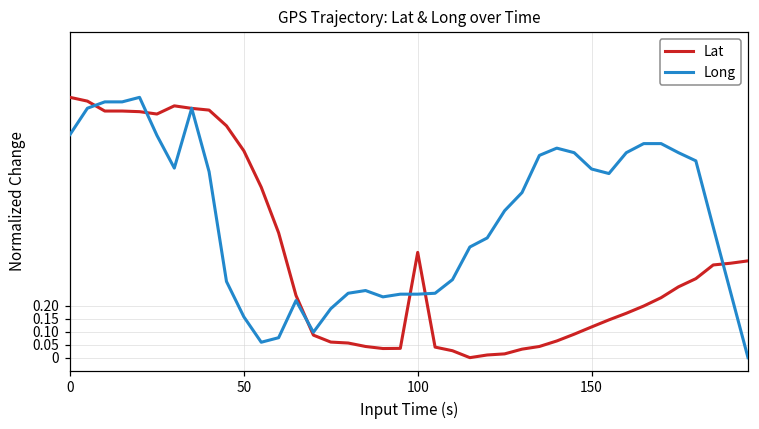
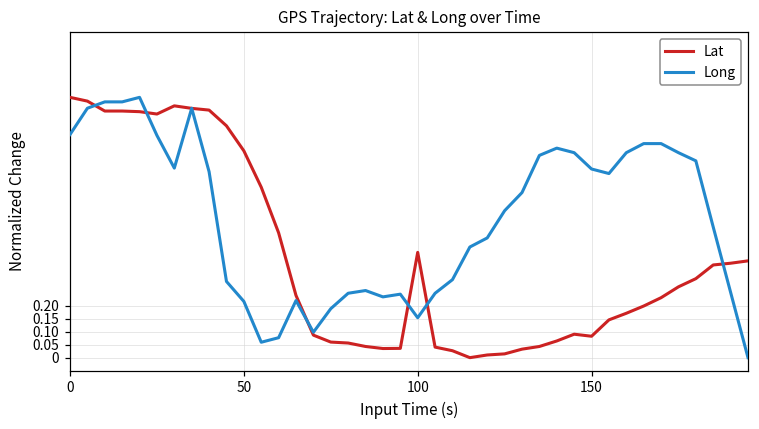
Long, 50: 0.16 -> 0.22
Long, 100: 0.24 -> 0.15
Lat, 150: 0.12 -> 0.08
